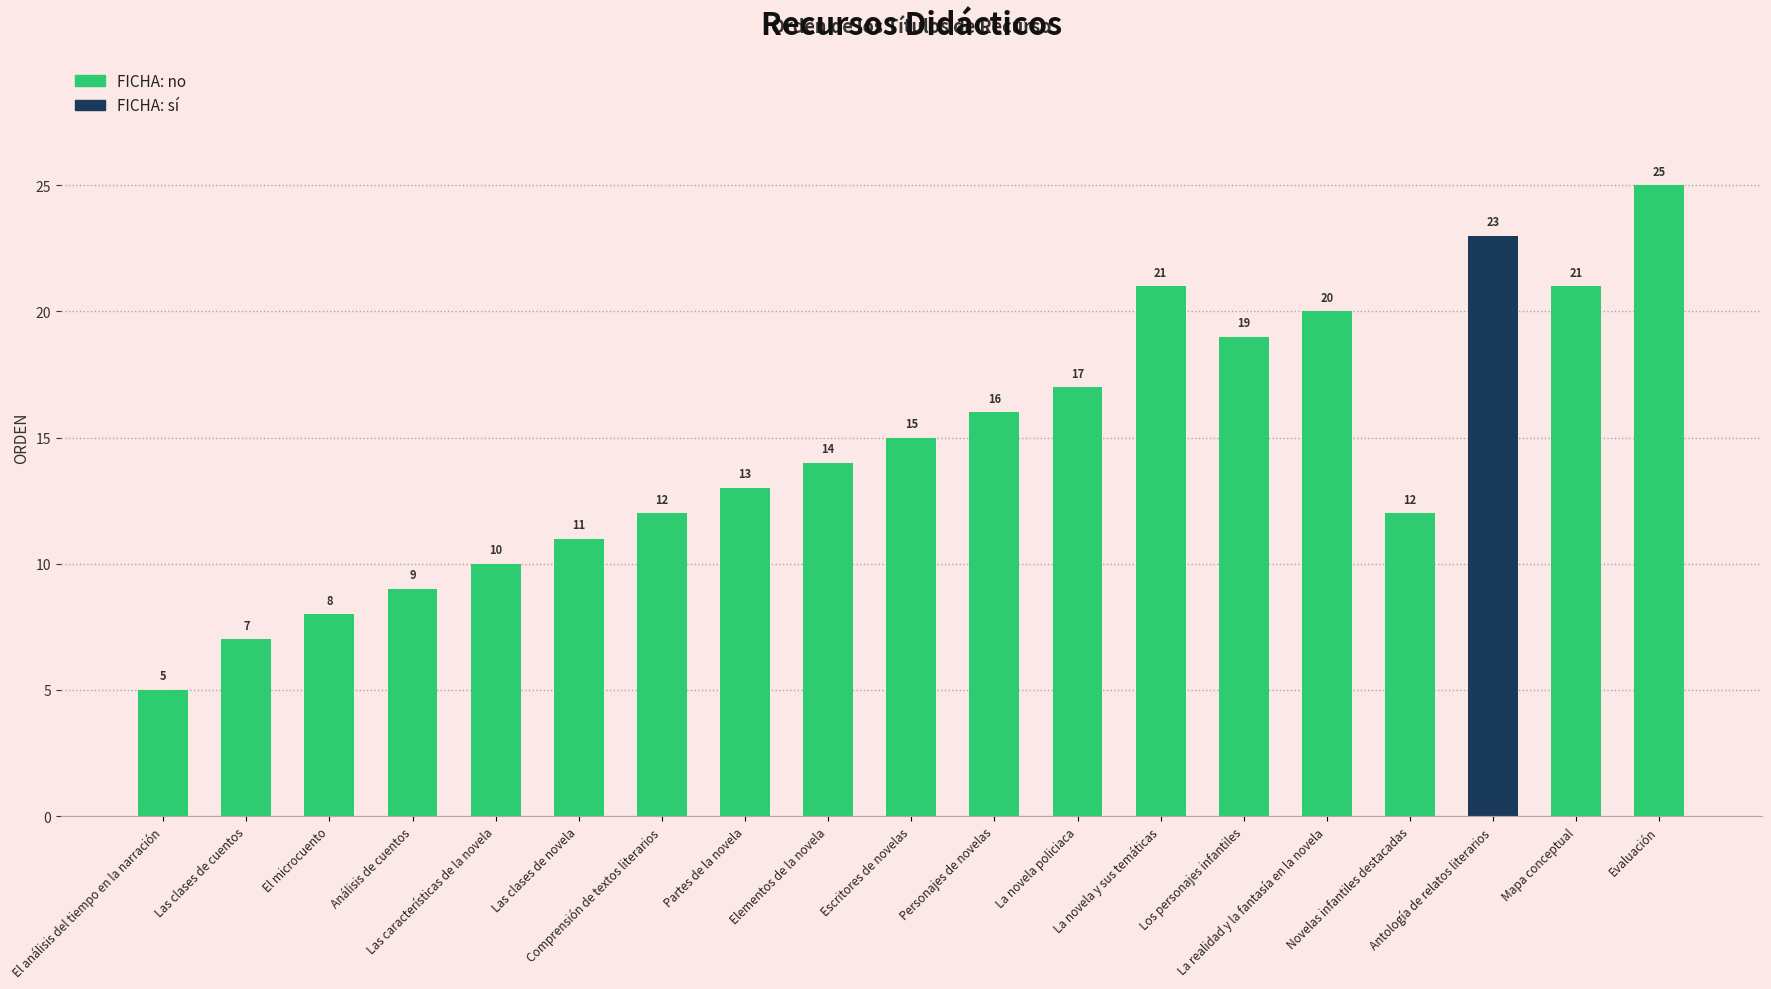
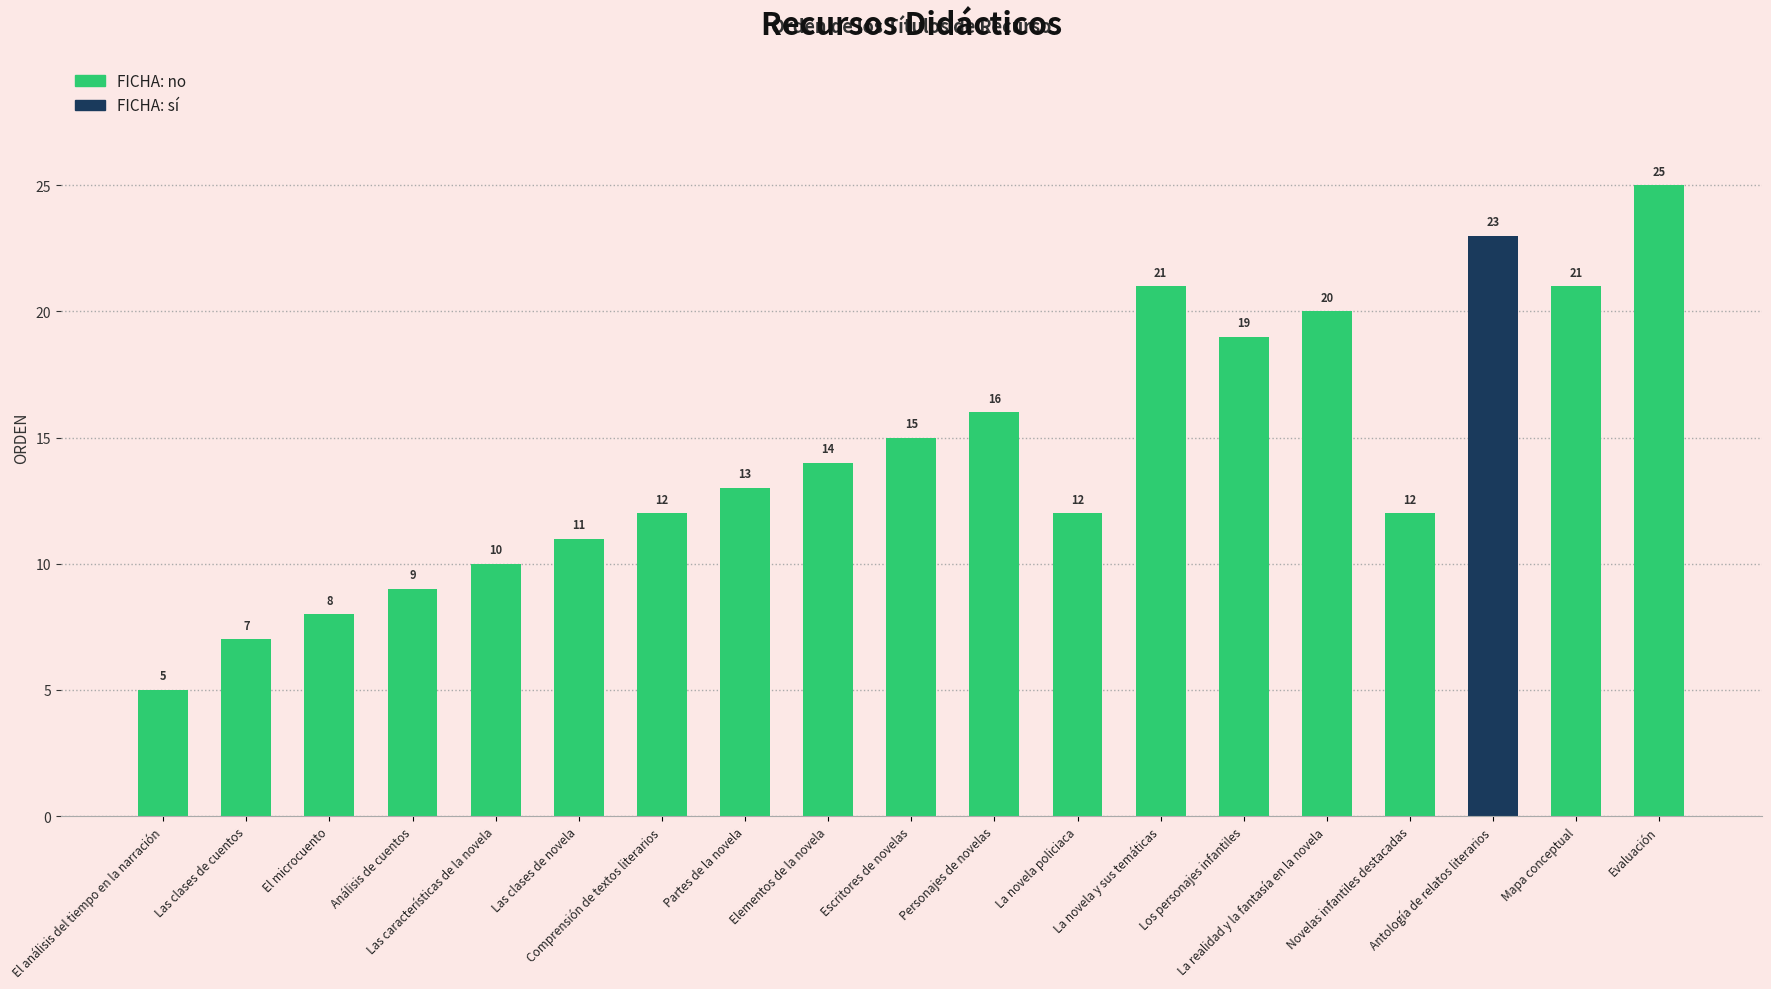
La novela policiaca: 17 -> 12
